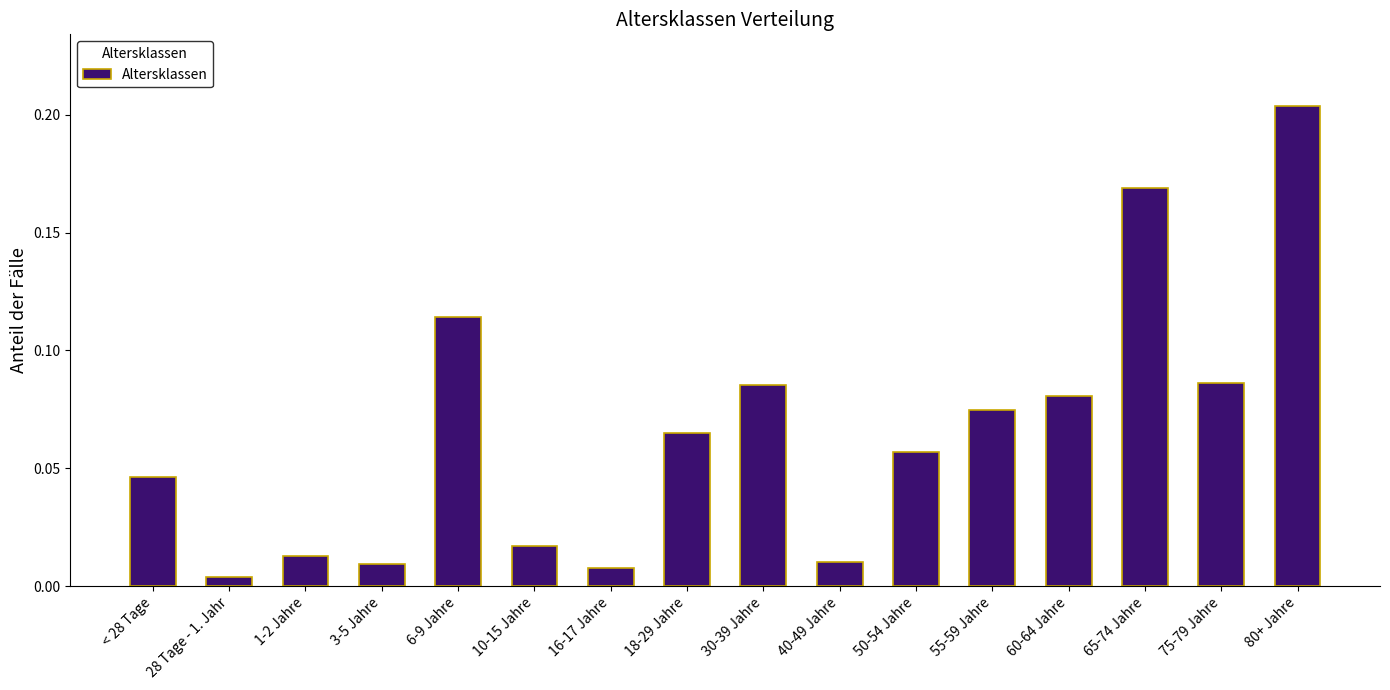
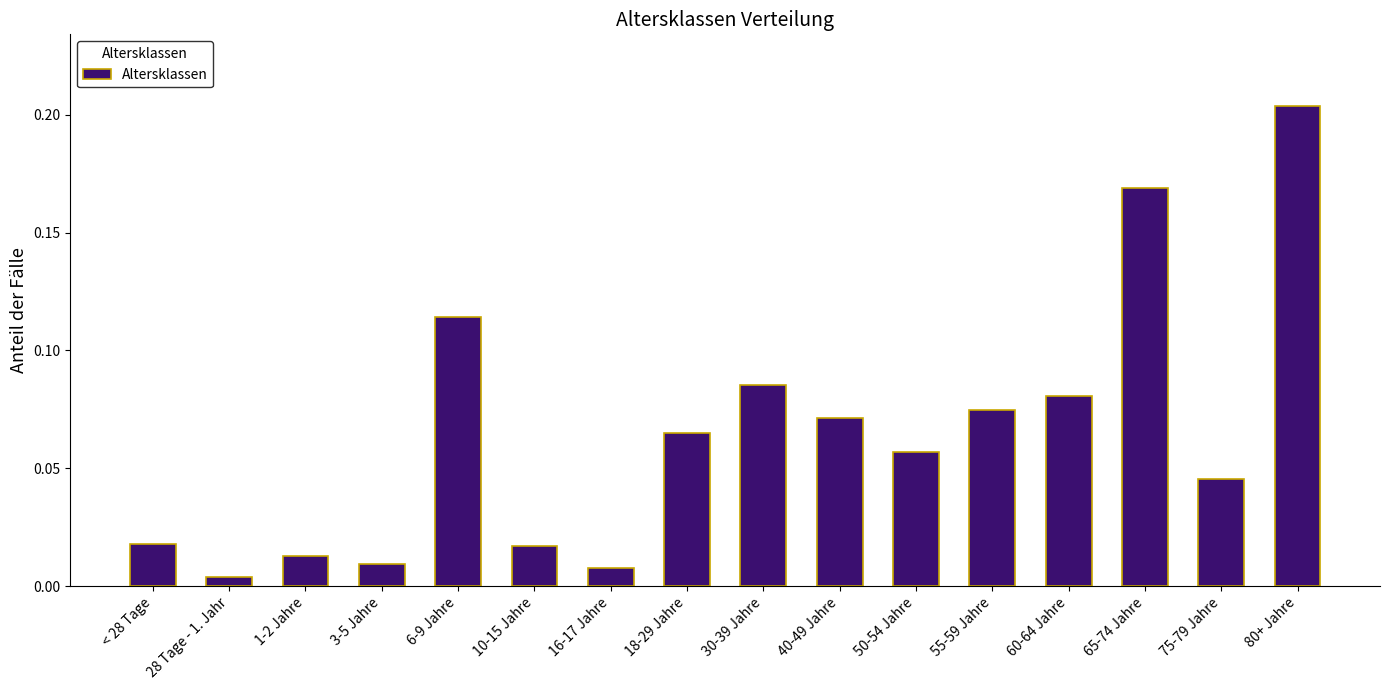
< 28 Tage: 0.046 -> 0.018
40-49 Jahre: 0.010 -> 0.071
75-79 Jahre: 0.086 -> 0.045
